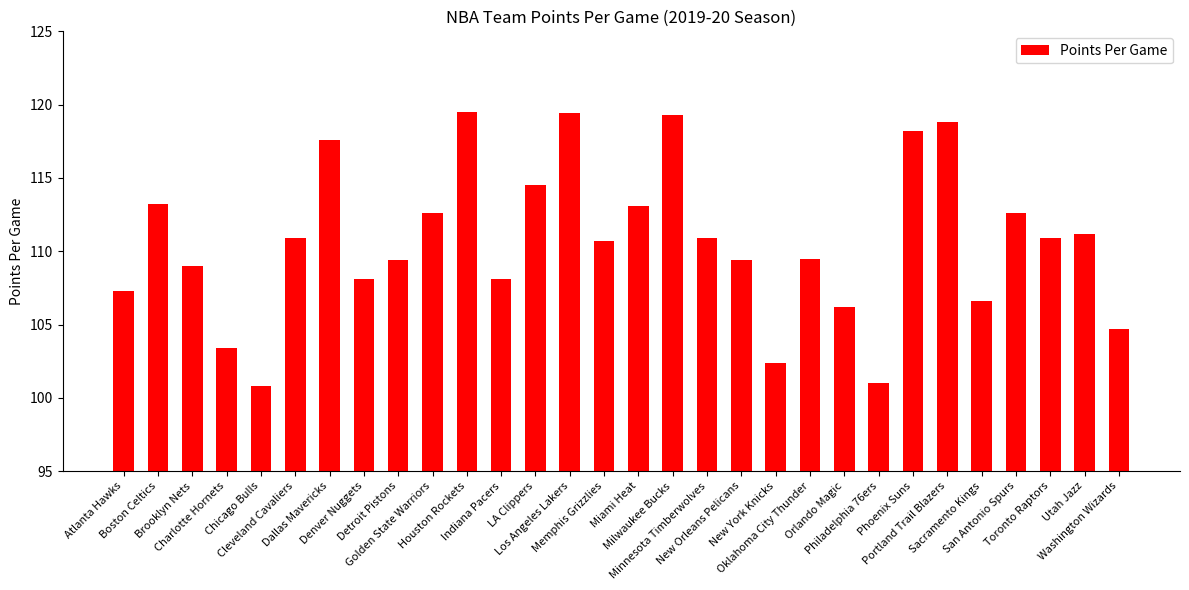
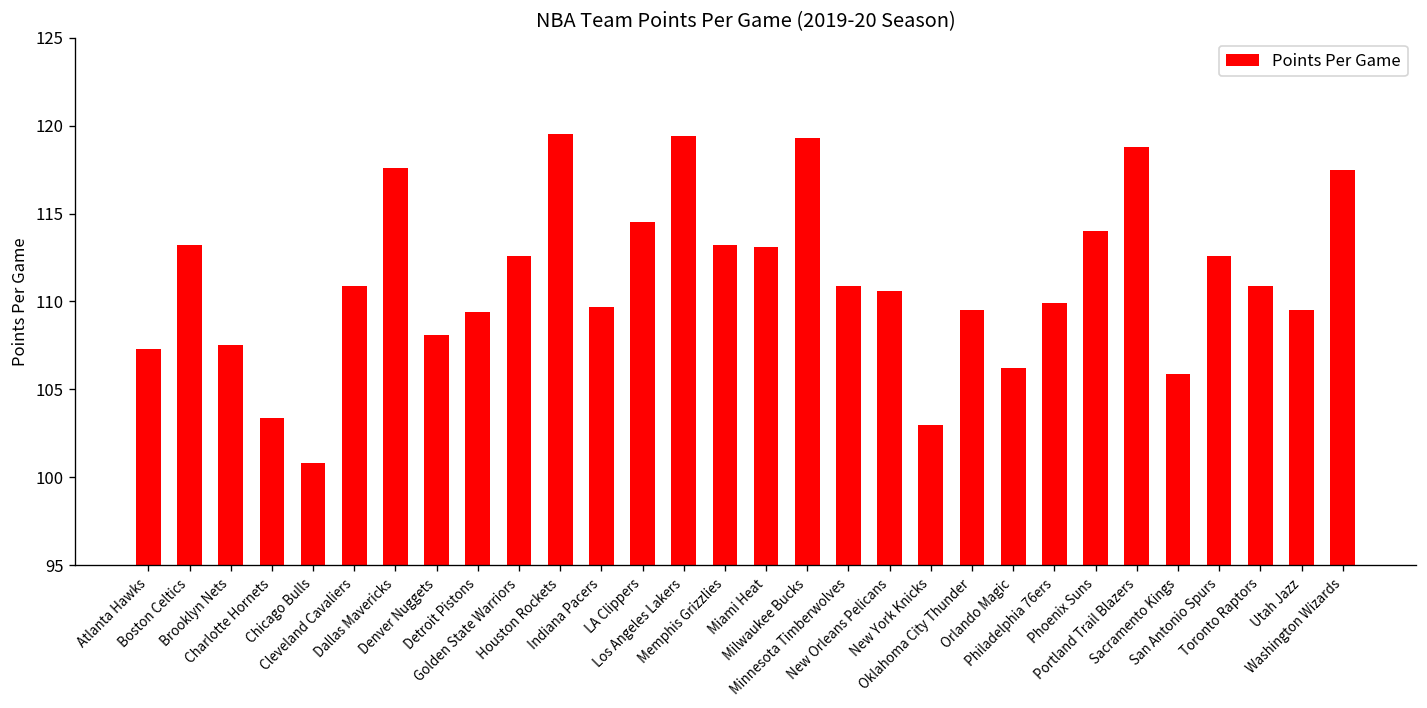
Brooklyn Nets: 109.0 -> 107.5
Indiana Pacers: 108.1 -> 109.7
Memphis Grizzlies: 110.7 -> 113.2
New Orleans Pelicans: 109.4 -> 110.6
New York Knicks: 102.4 -> 103.0
Philadelphia 76ers: 101.0 -> 109.9
Phoenix Suns: 118.2 -> 114.0
Sacramento Kings: 106.6 -> 105.9
Utah Jazz: 111.2 -> 109.5
Washington Wizards: 104.7 -> 117.5
